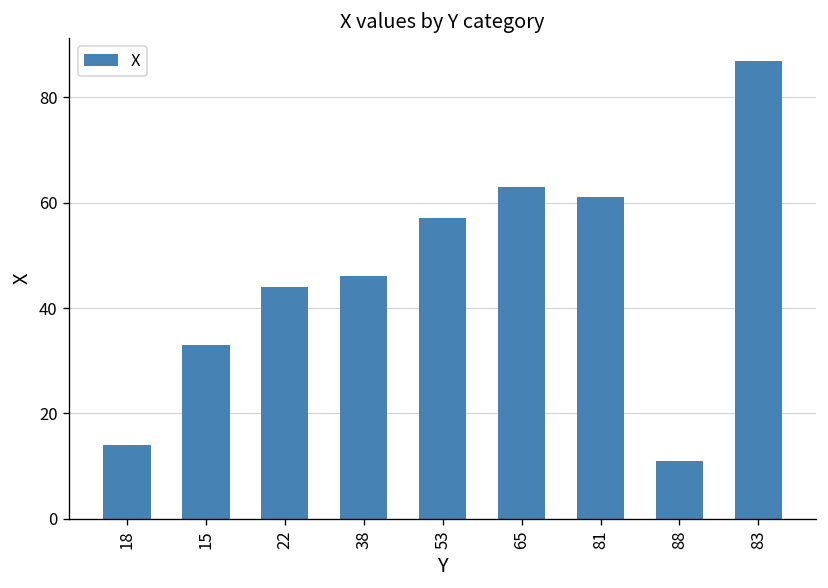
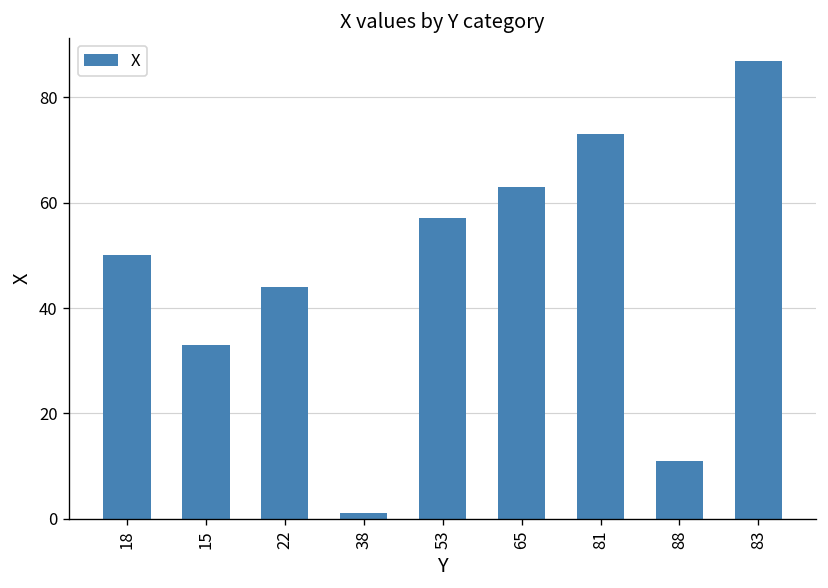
18: 14 -> 50
38: 46 -> 1
81: 61 -> 73
